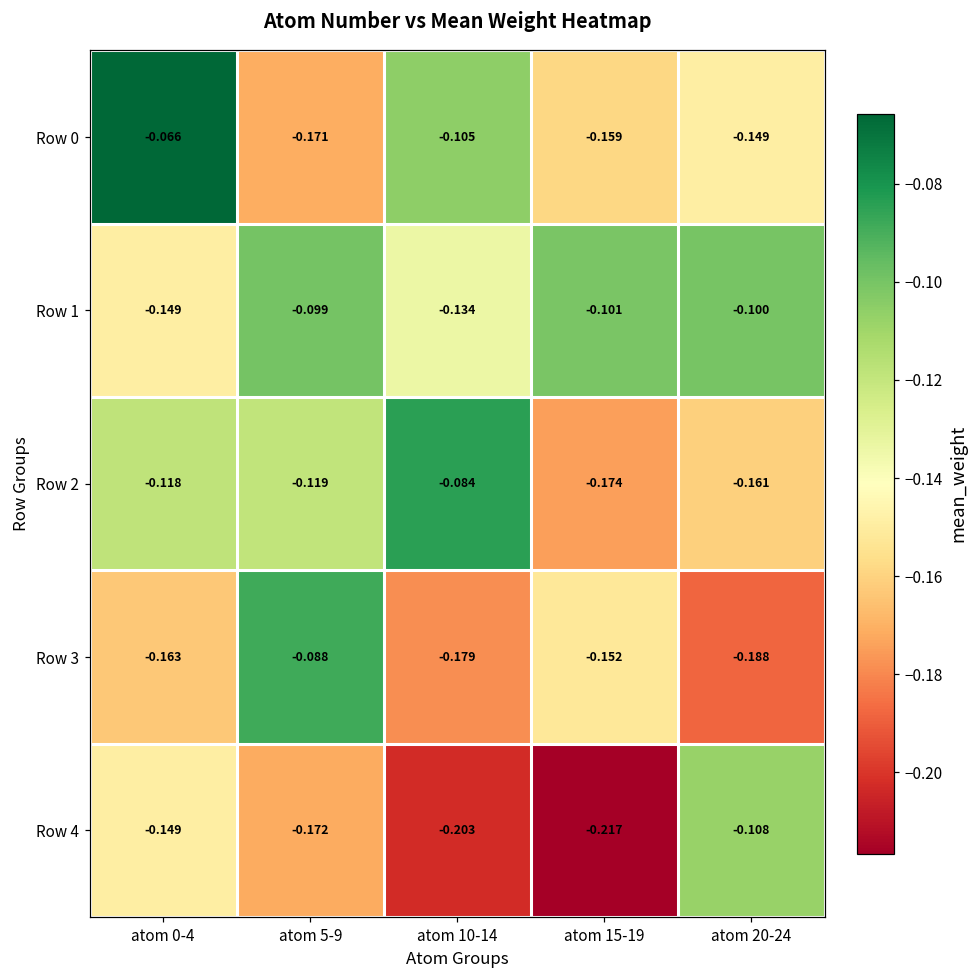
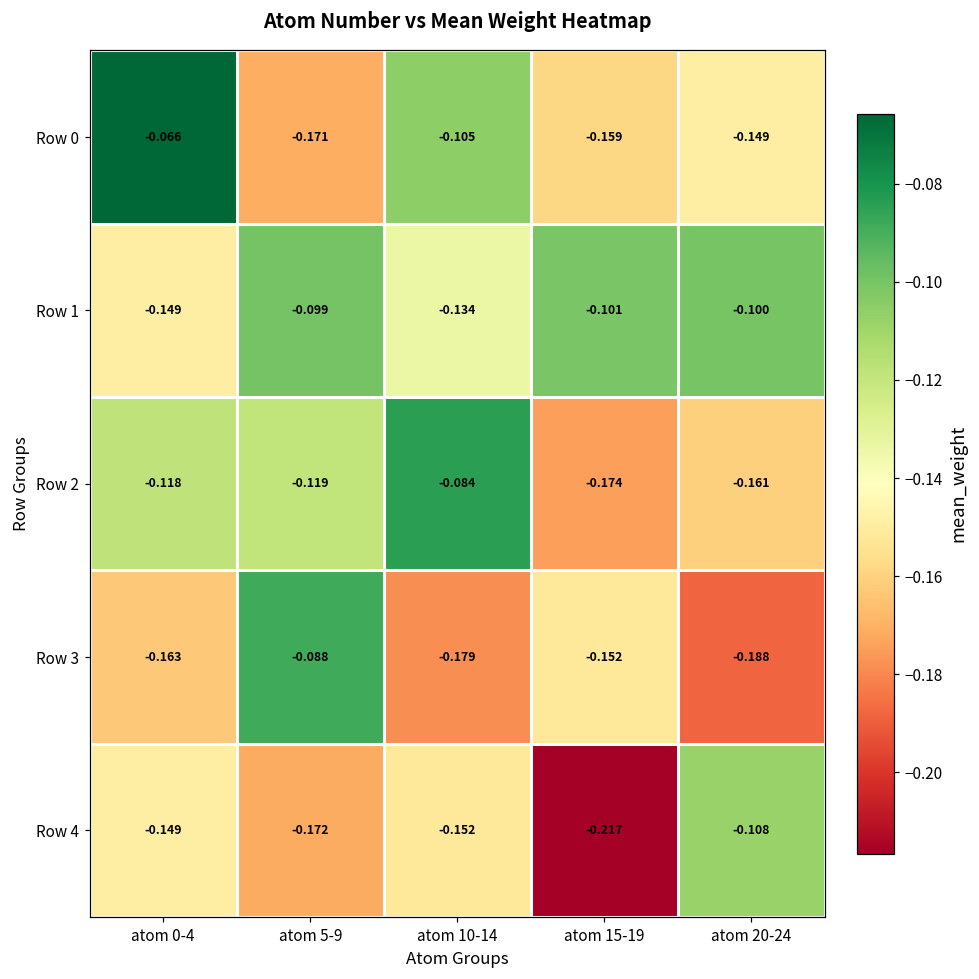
Row 4, atom 10-14: -0.203 -> -0.152
